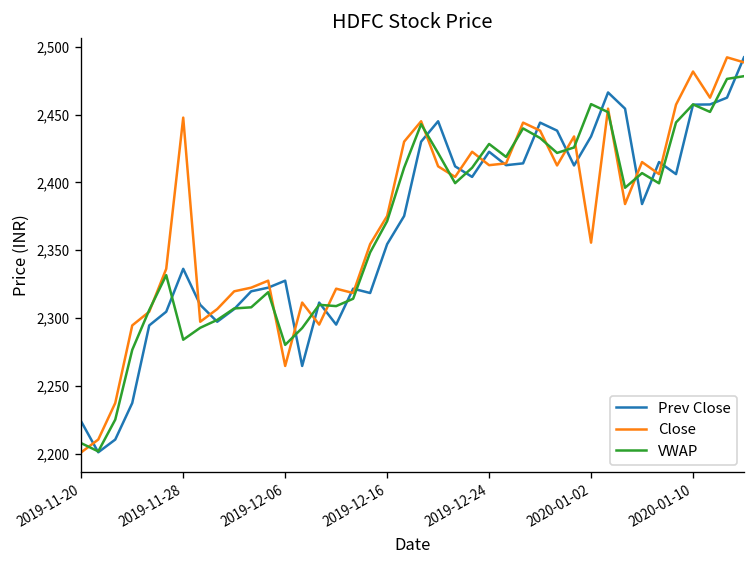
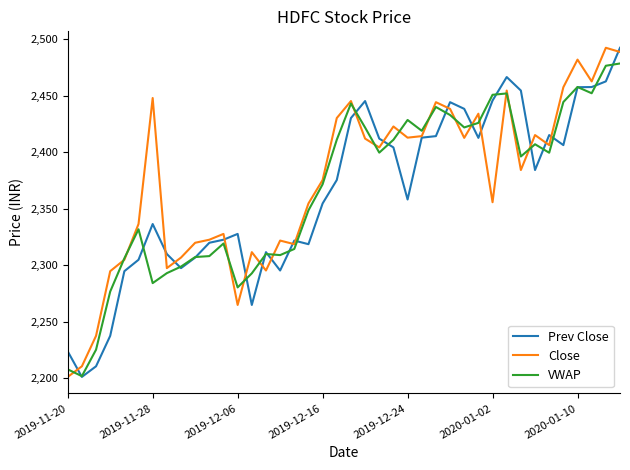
Prev Close, 2019-12-24: 2,423 -> 2,358
Prev Close, 2020-01-02: 2,434 -> 2,446
VWAP, 2020-01-02: 2,458 -> 2,451
